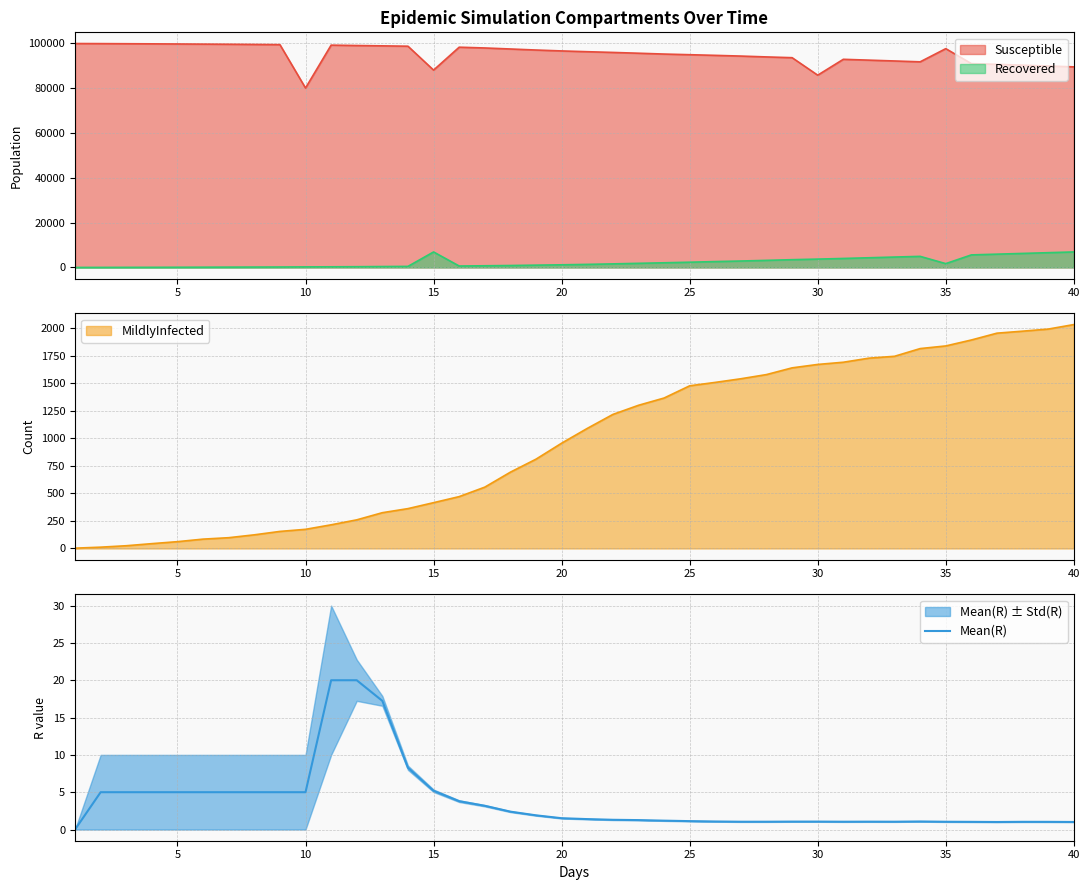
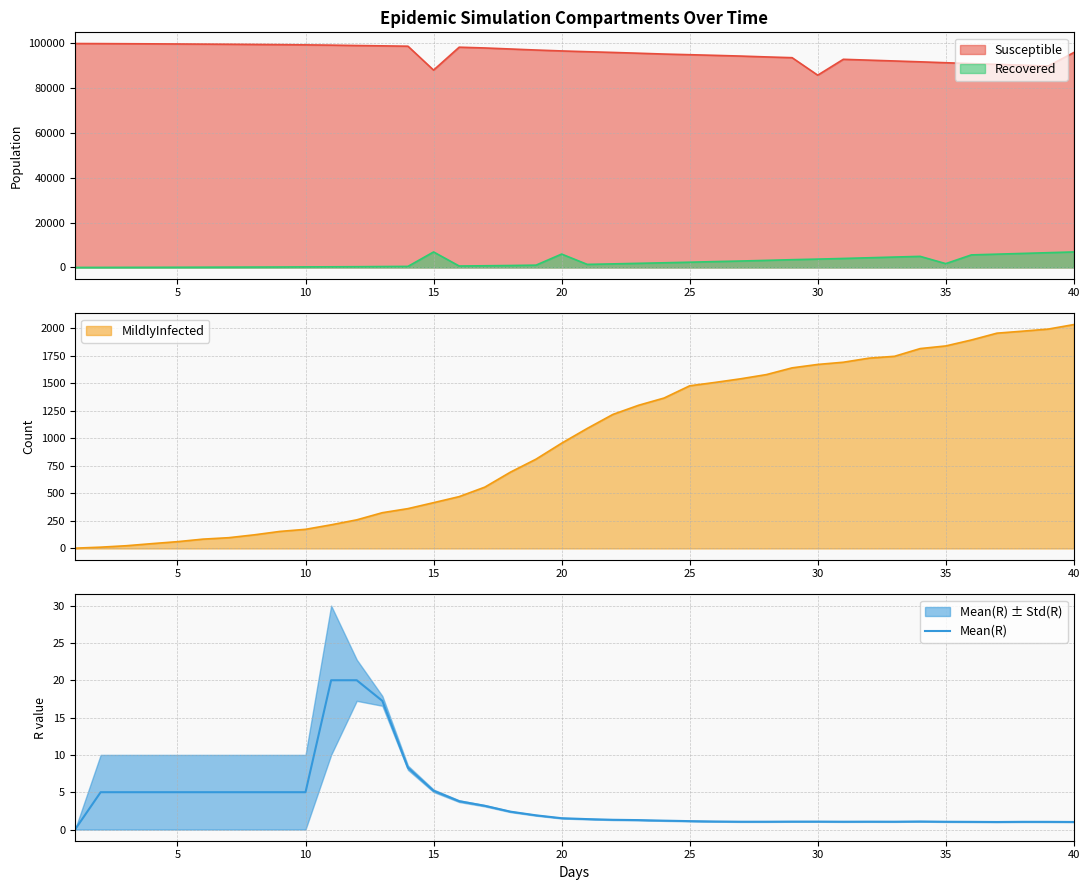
Epidemic Simulation Compartments Over Time, Susceptible, 10: 80000 -> 99000
Epidemic Simulation Compartments Over Time, Recovered, 20: 1000 -> 6000
Epidemic Simulation Compartments Over Time, Susceptible, 35: 98000 -> 91000
Epidemic Simulation Compartments Over Time, Susceptible, 40: 89000 -> 96000
